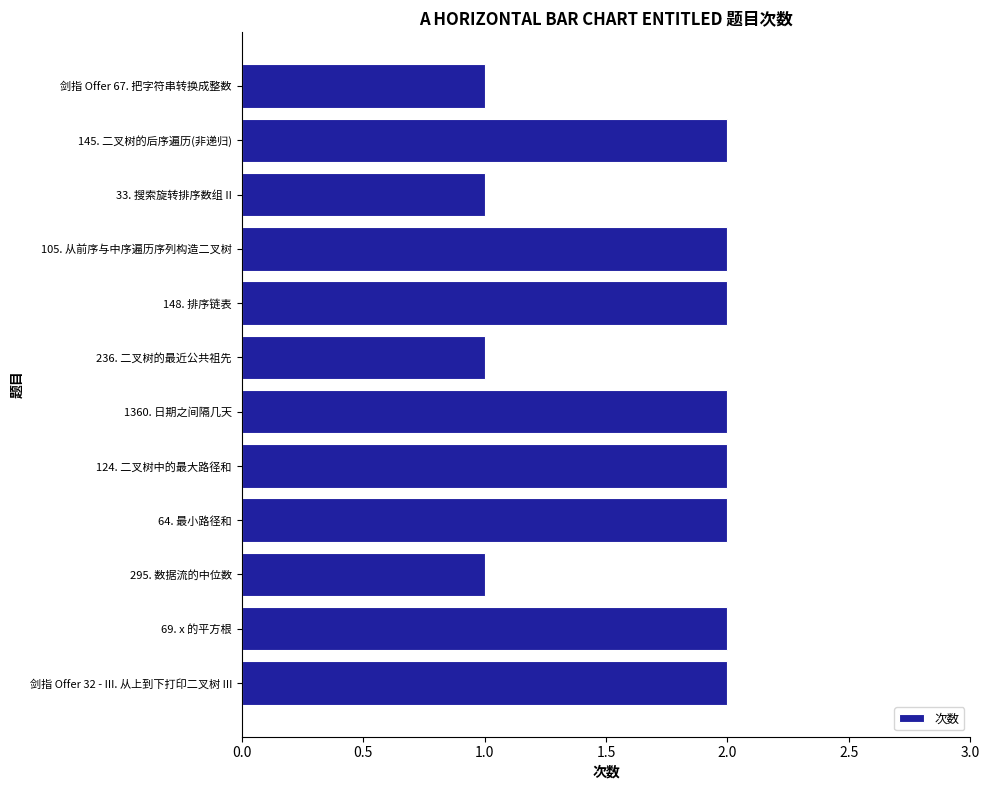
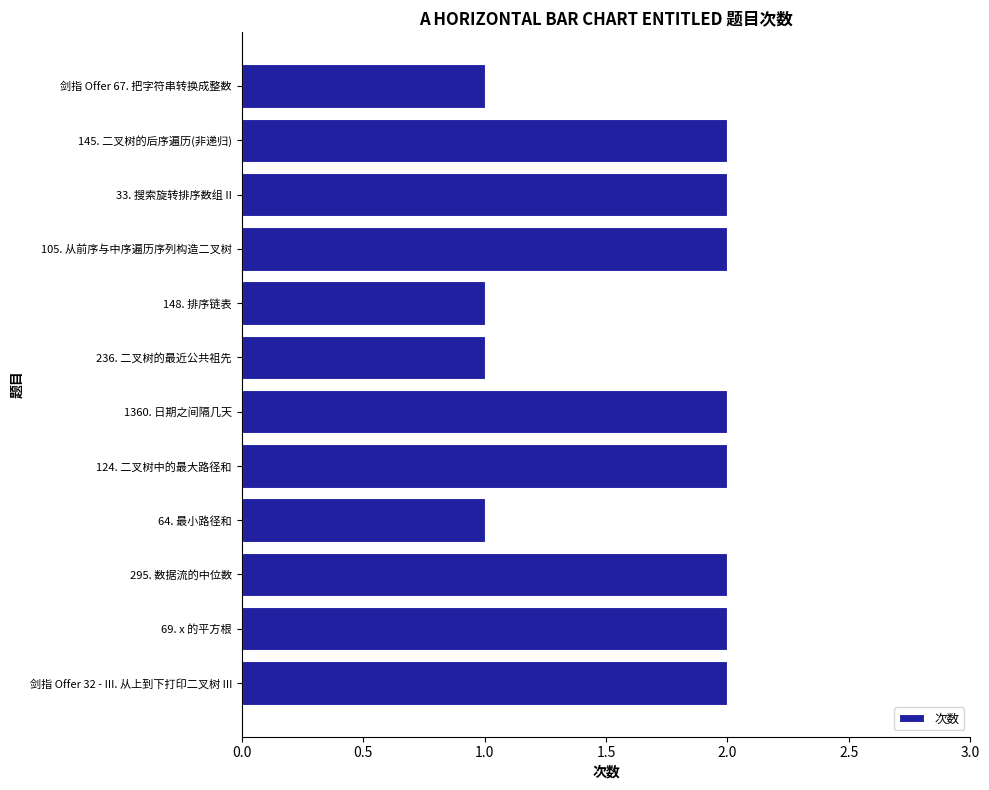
33. 搜索旋转排序数组 II: 1 -> 2
148. 排序链表: 2 -> 1
64. 最小路径和: 2 -> 1
295. 数据流的中位数: 1 -> 2
